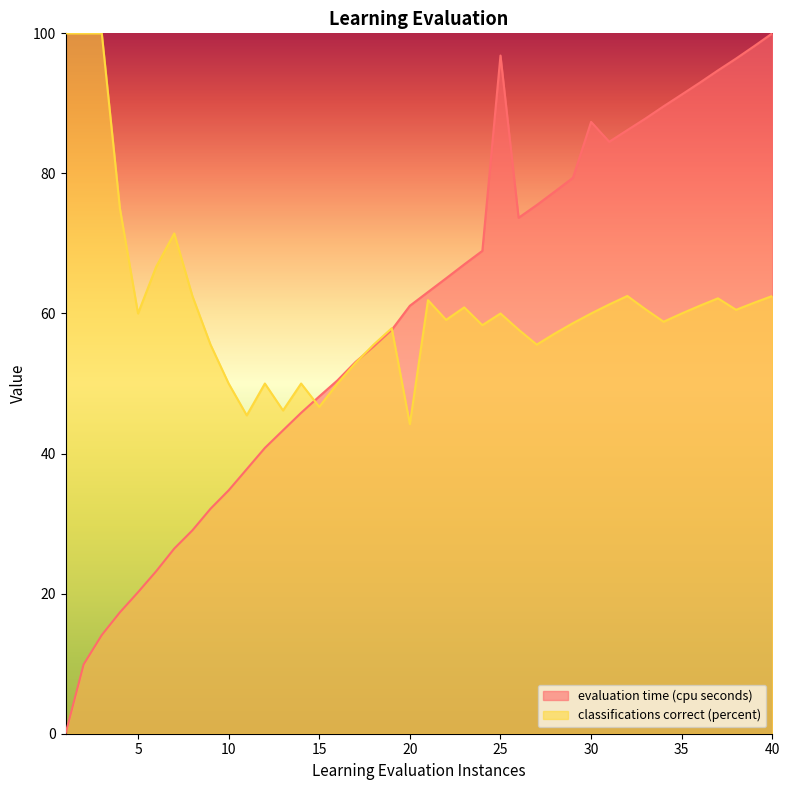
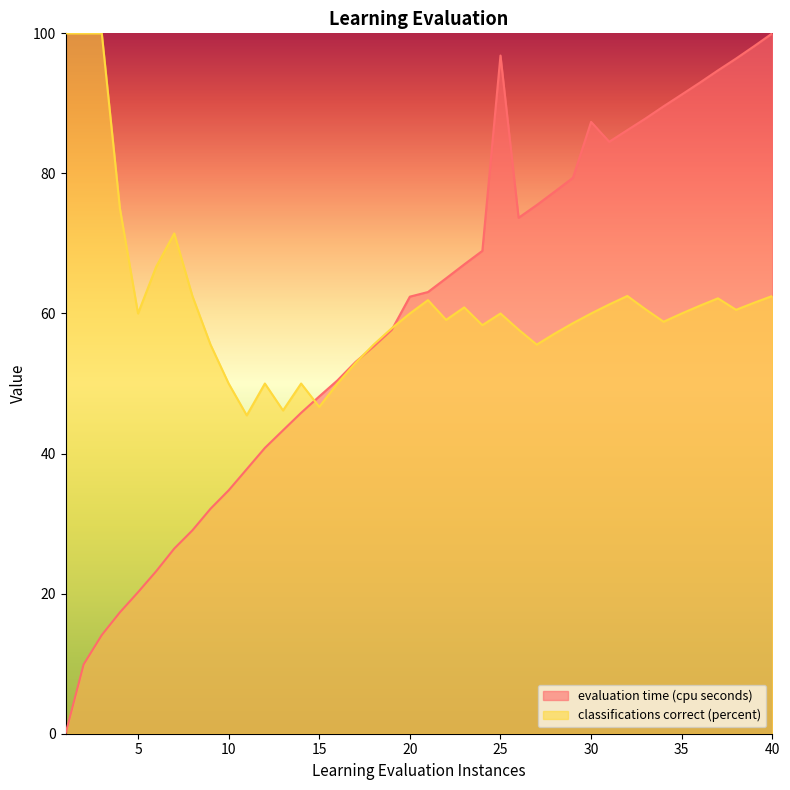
evaluation time (cpu seconds), 20: 61 -> 62
classifications correct (percent), 20: 44 -> 60
